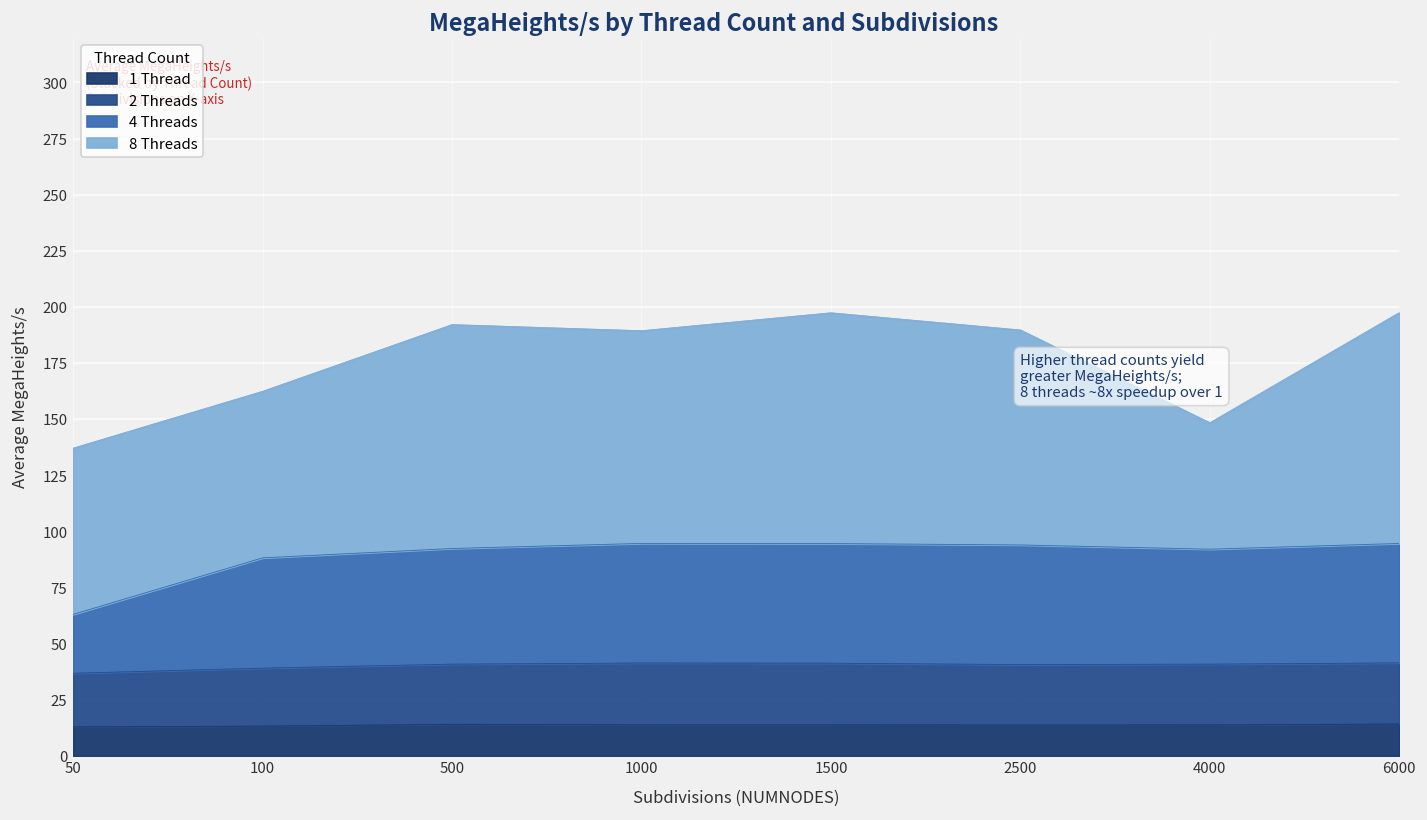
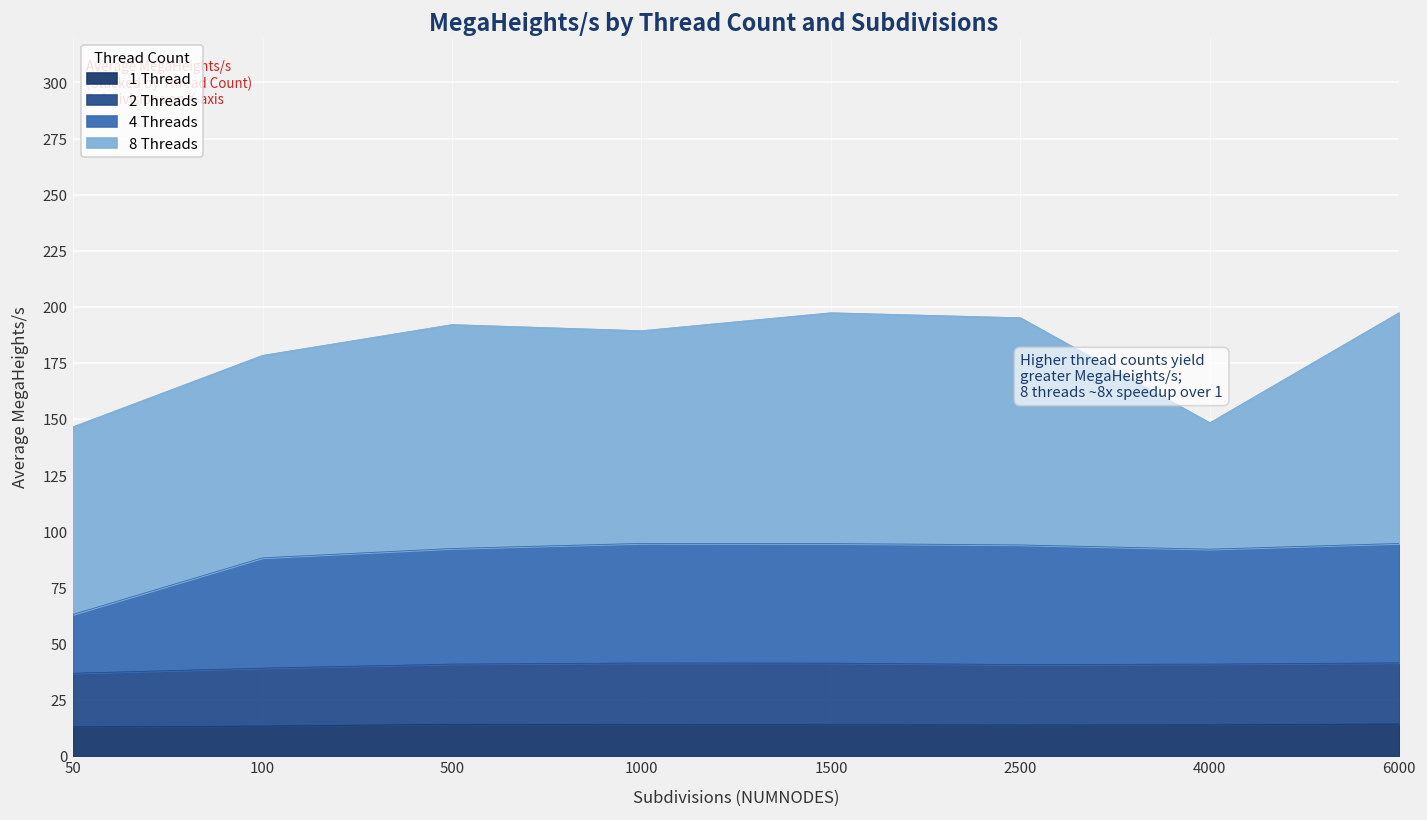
8 Threads, 50: 74 -> 84
8 Threads, 100: 74 -> 90
8 Threads, 2500: 96 -> 101
